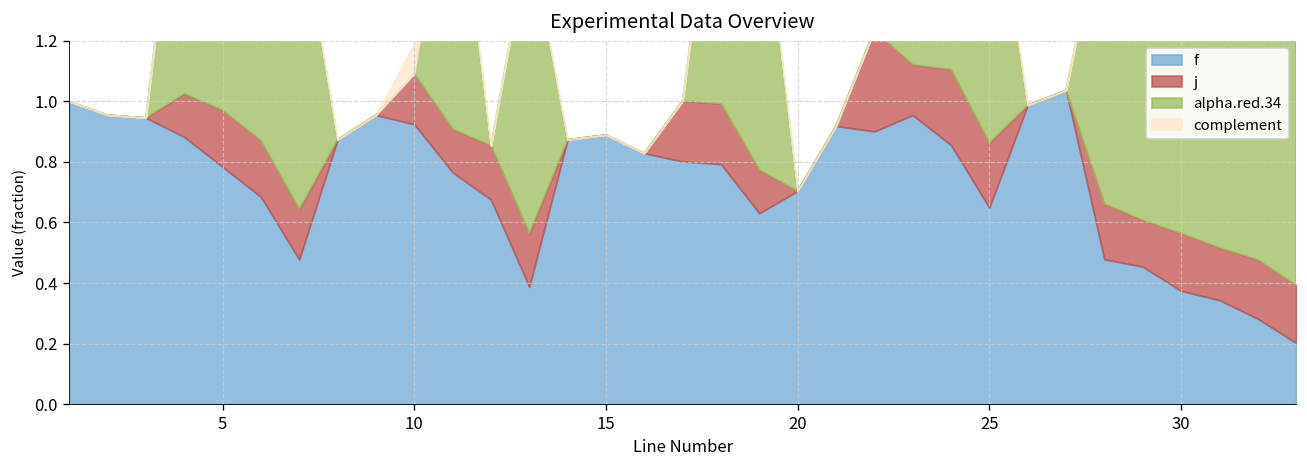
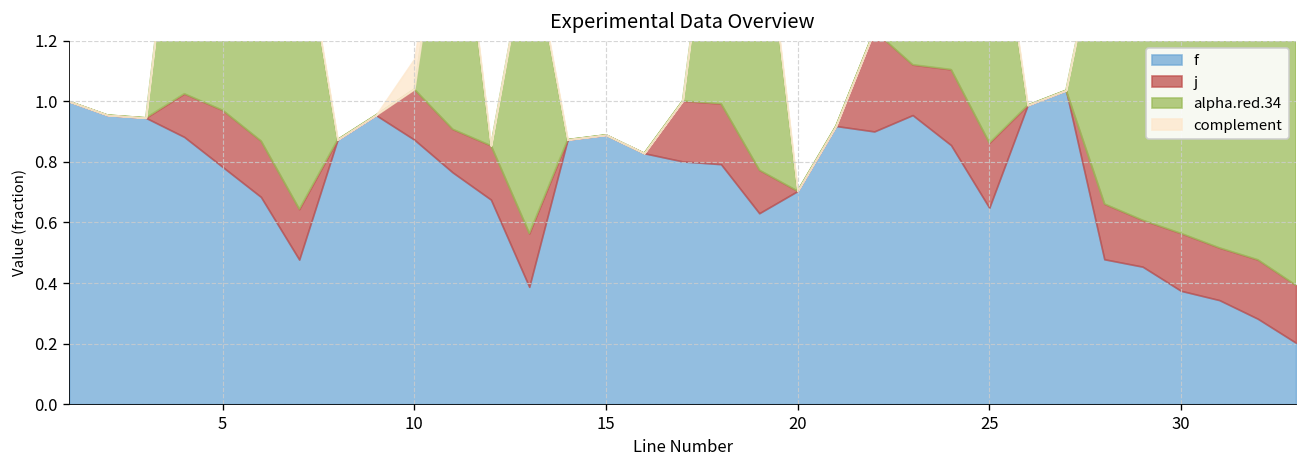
f, 10: 0.92 -> 0.87
